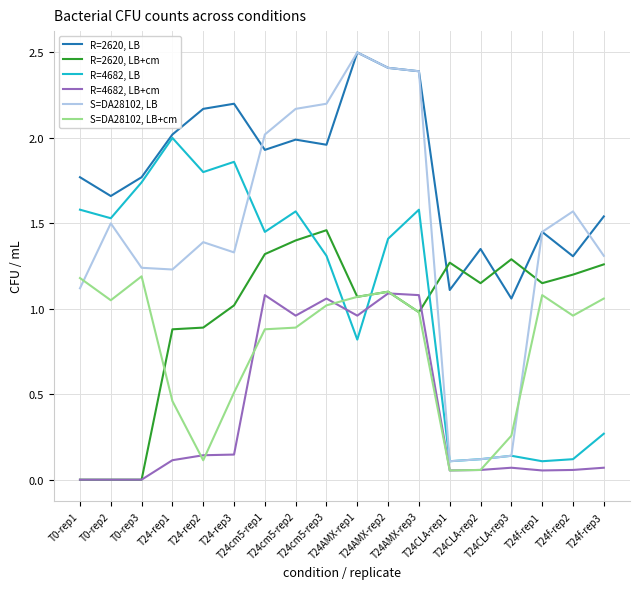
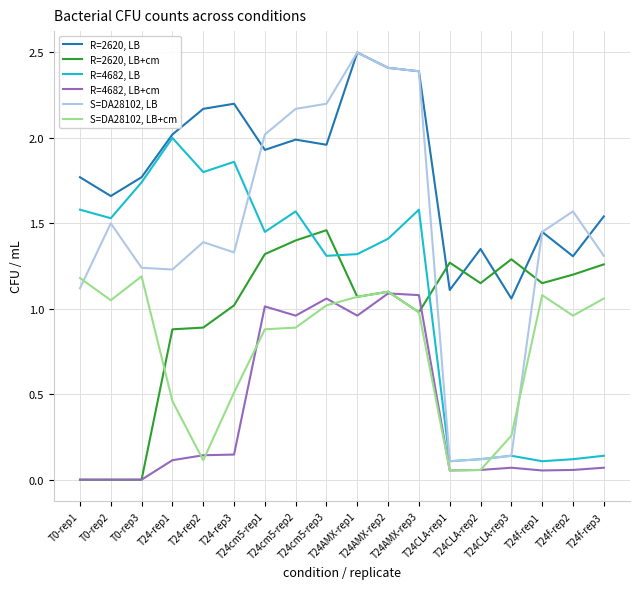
R=4682, LB+cm, T24cm5-rep1: 1.08 -> 1.01
R=4682, LB, T24AMX-rep1: 0.82 -> 1.32
R=4682, LB, T24f-rep3: 0.27 -> 0.14
